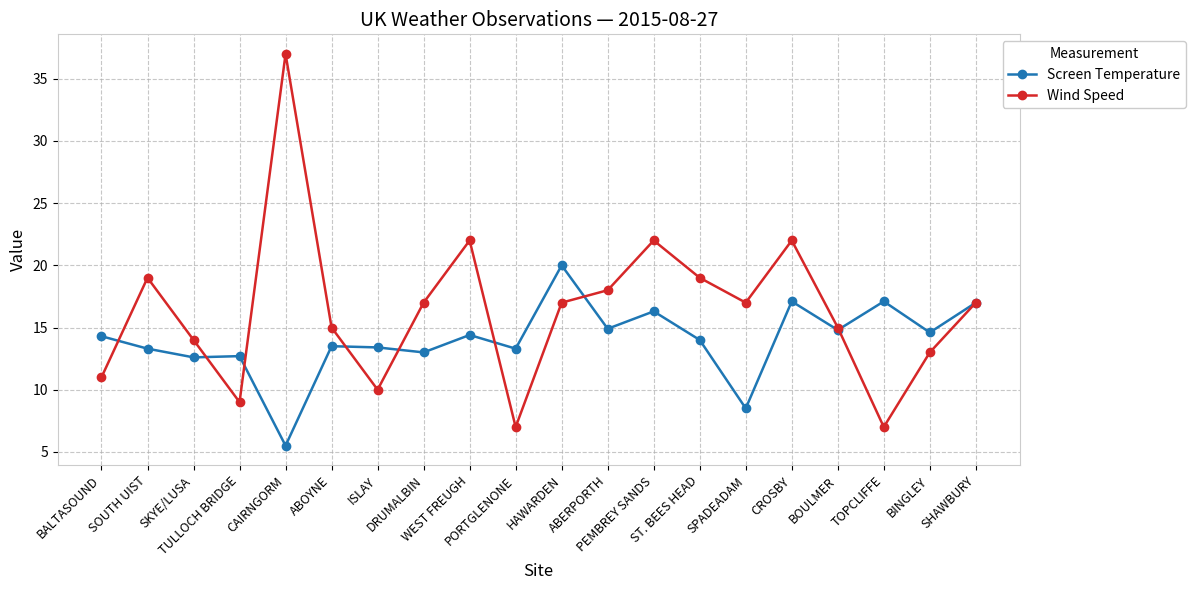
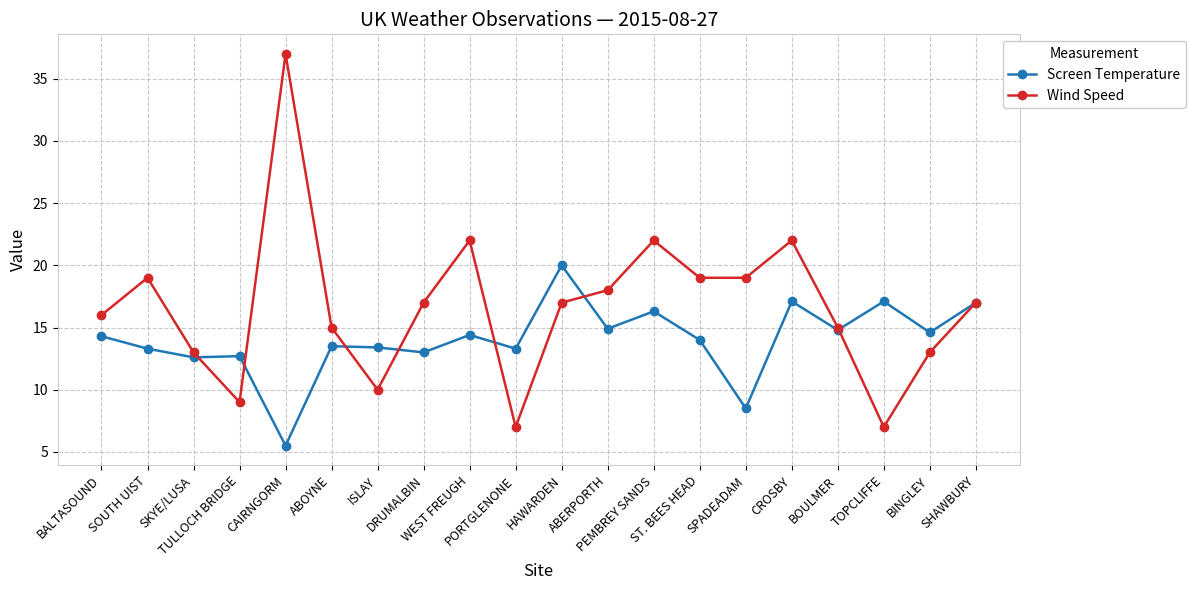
Wind Speed, BALTASOUND: 11 -> 16
Wind Speed, SKYE/LUSA: 14 -> 13
Wind Speed, SPADEADAM: 17 -> 19
